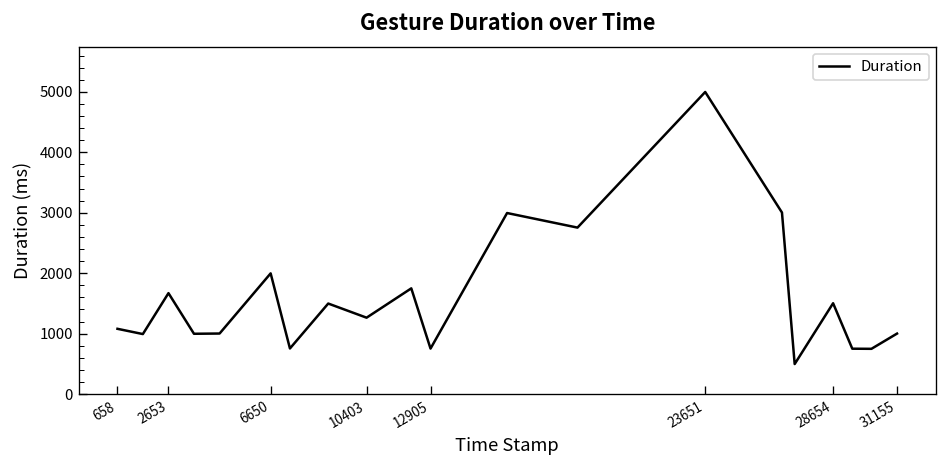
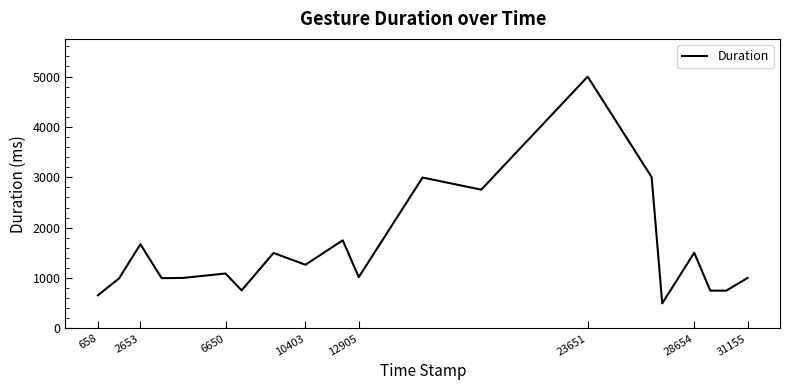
658: 1100 -> 700
6650: 2000 -> 1100
12905: 800 -> 1000
